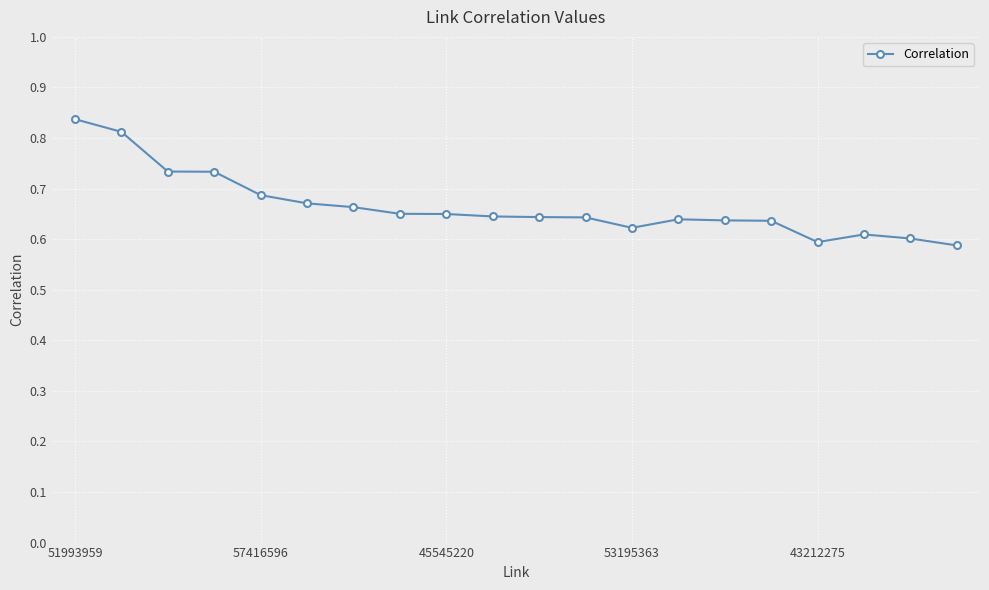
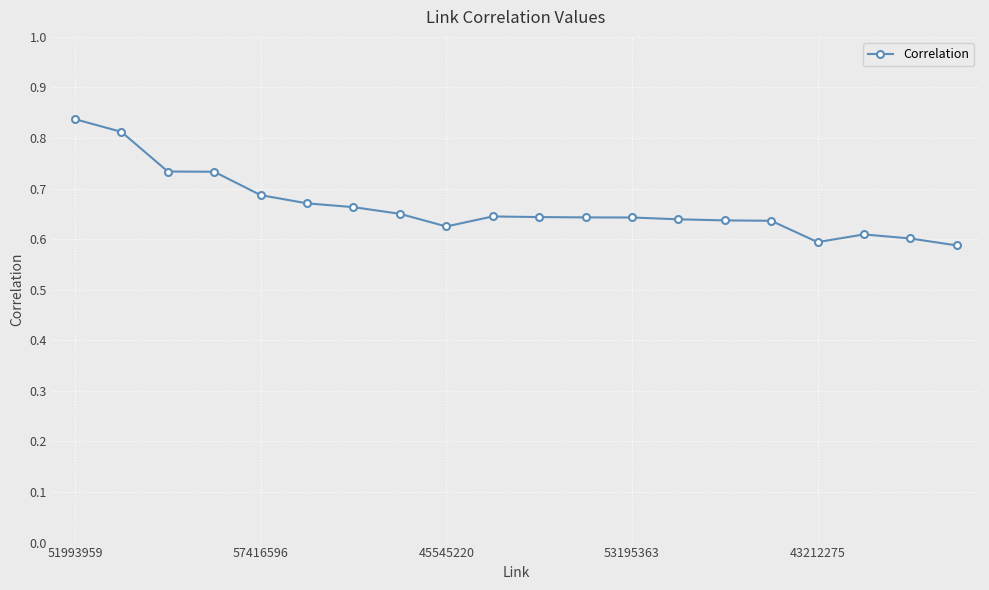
45545220: 0.65 -> 0.63
53195363: 0.62 -> 0.64
